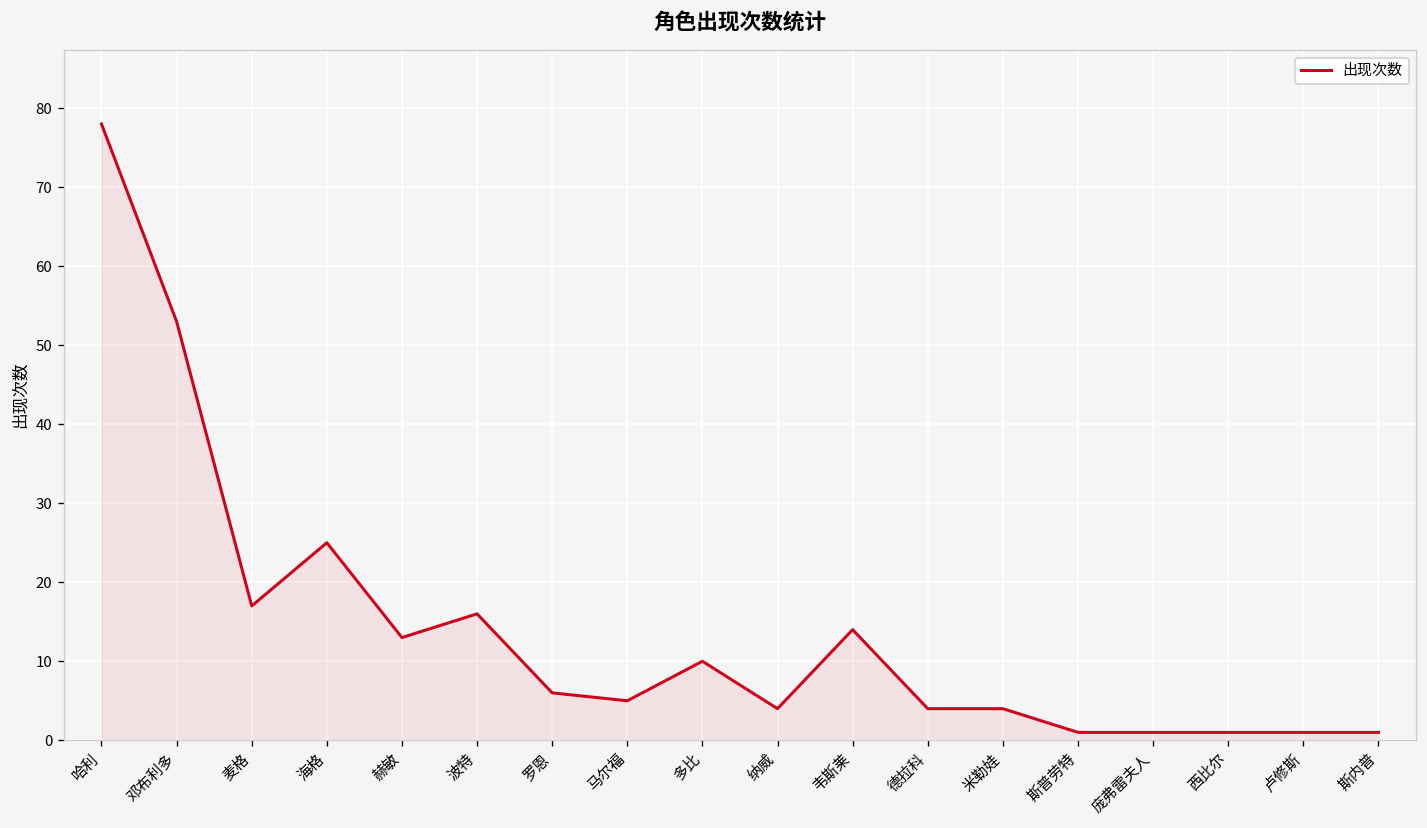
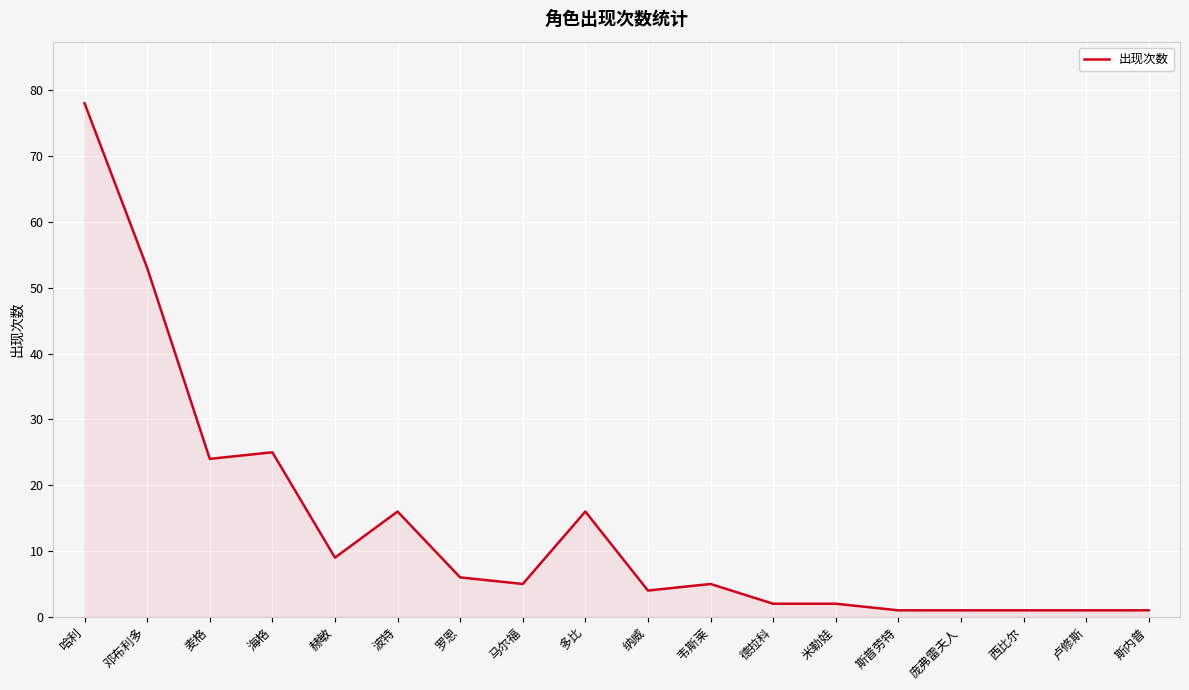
麦格: 17 -> 24
赫敏: 13 -> 9
多比: 10 -> 16
韦斯莱: 14 -> 5
德拉科: 4 -> 2
米勒娃: 4 -> 2
